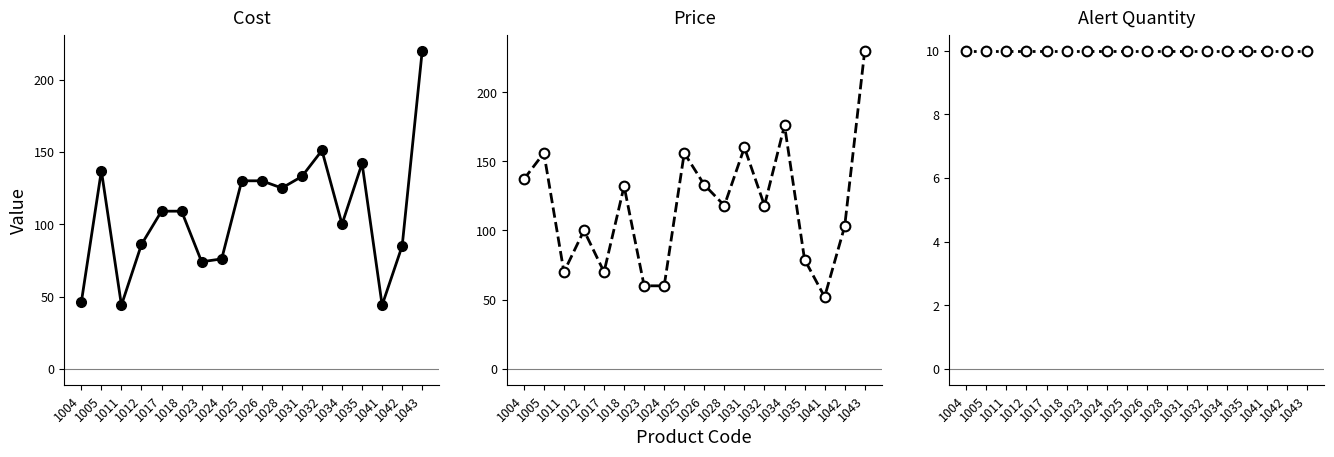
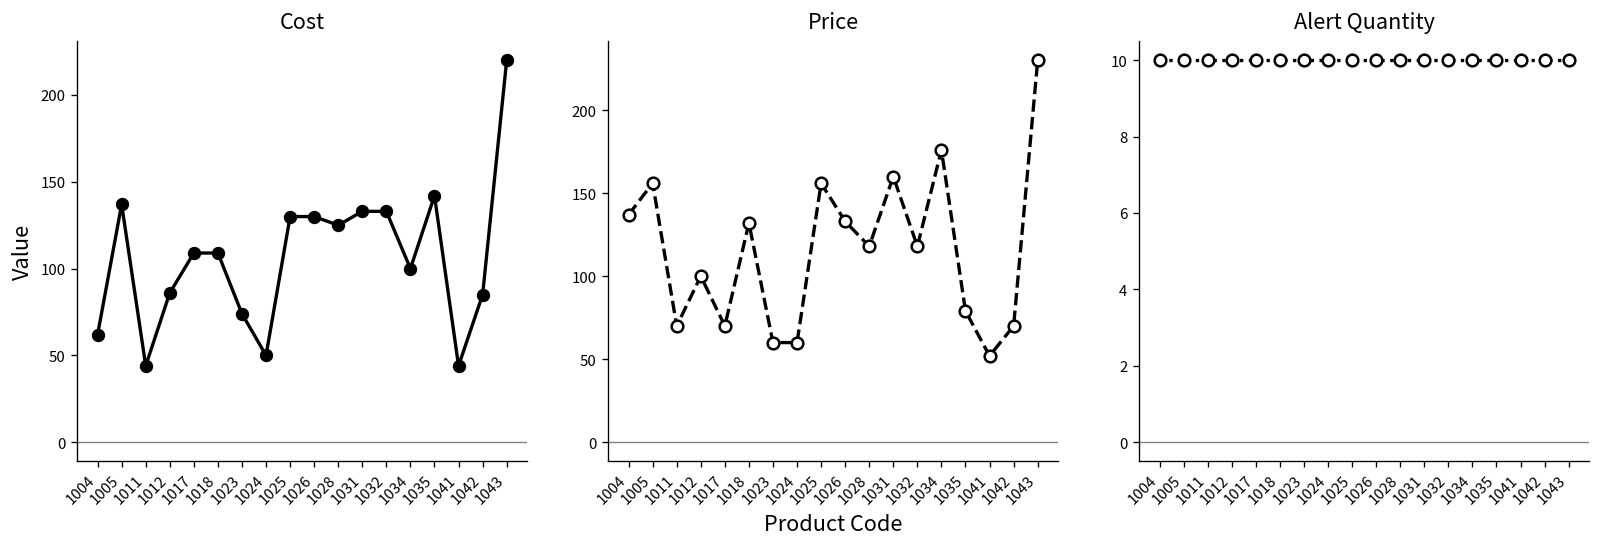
Cost, 1004: 46 -> 62
Cost, 1024: 76 -> 50
Cost, 1032: 151 -> 133
Price, 1042: 103 -> 70
